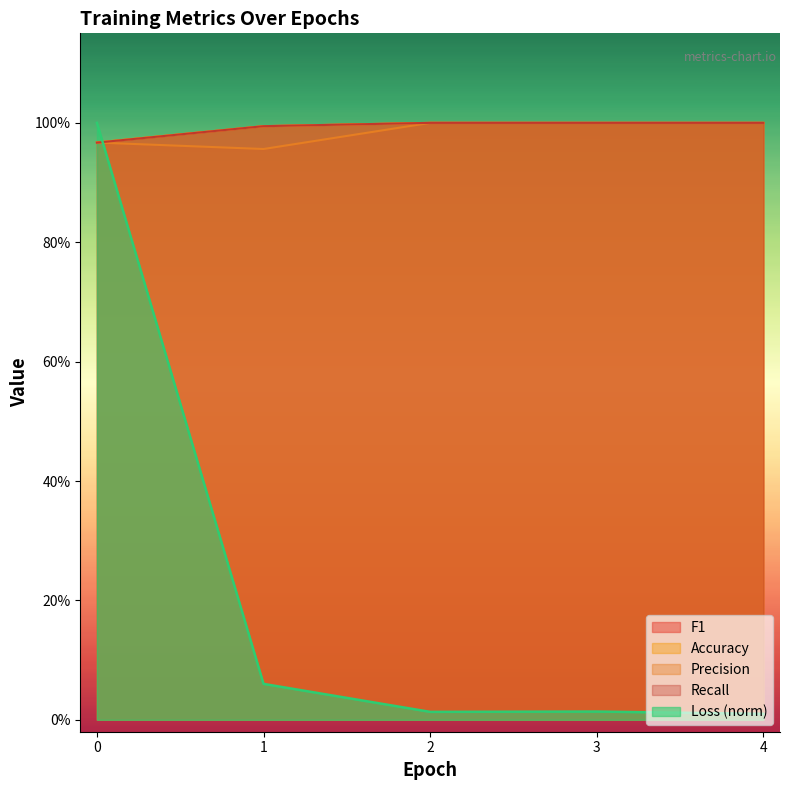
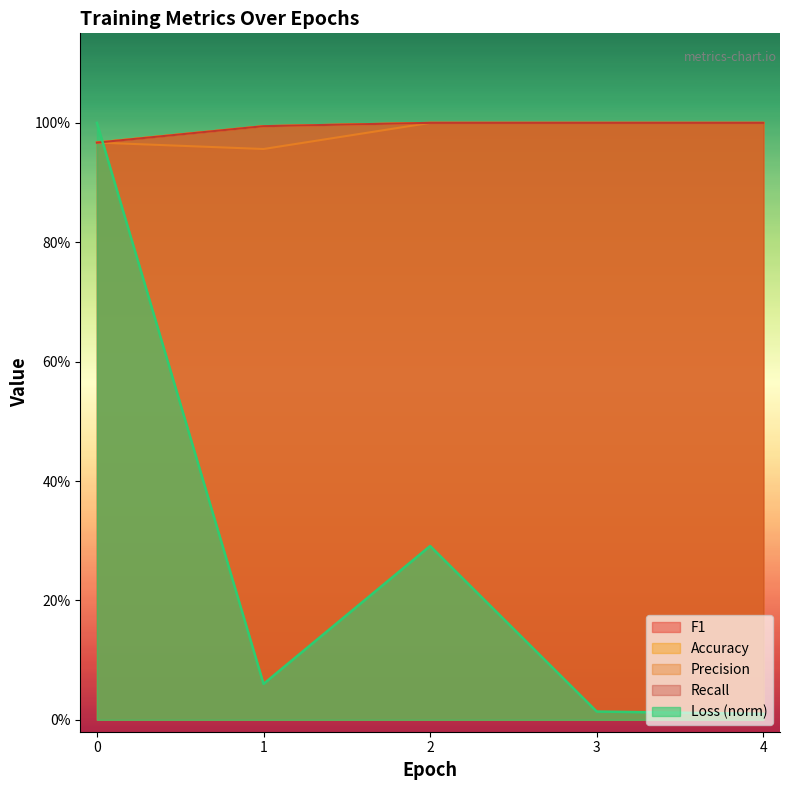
Loss (norm), 2: 1% -> 29%
